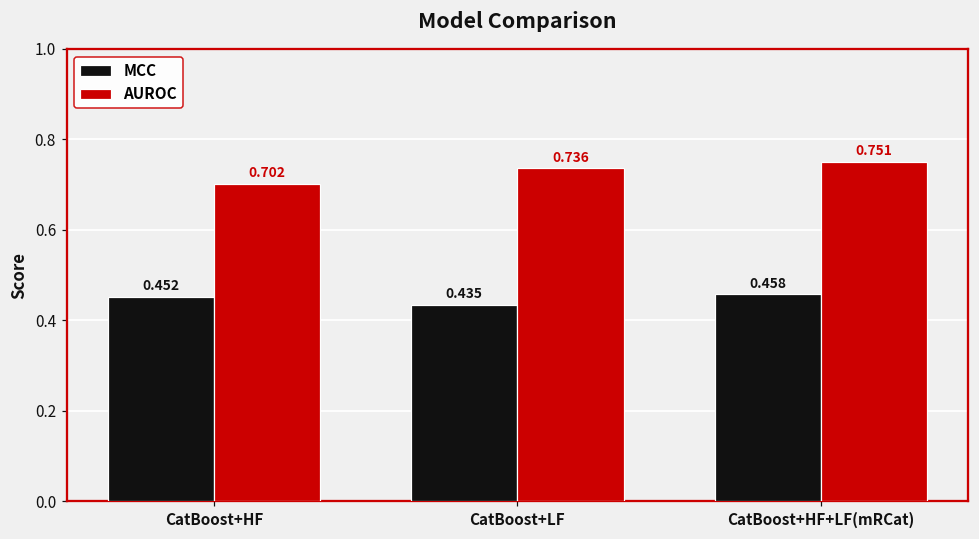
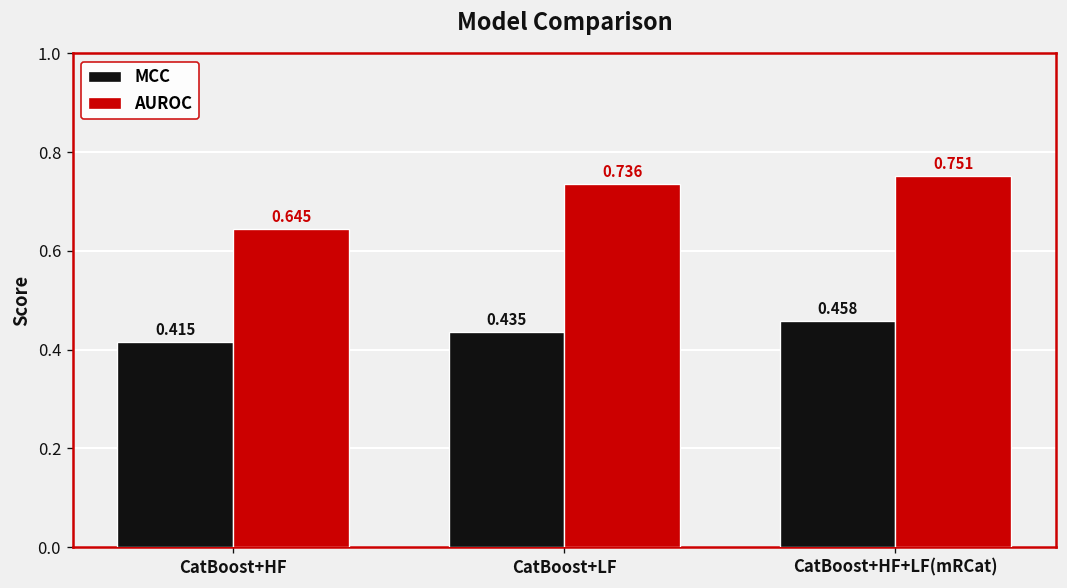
MCC, CatBoost+HF: 0.452 -> 0.415
AUROC, CatBoost+HF: 0.702 -> 0.645
